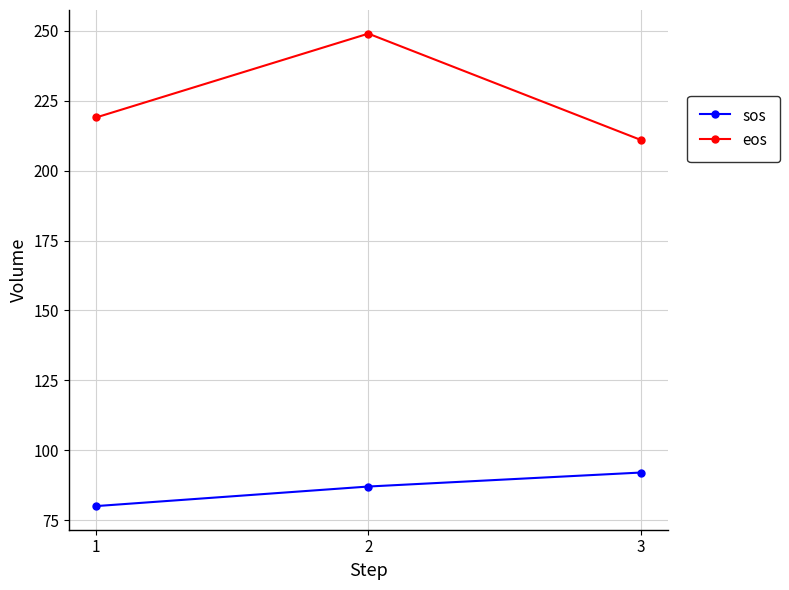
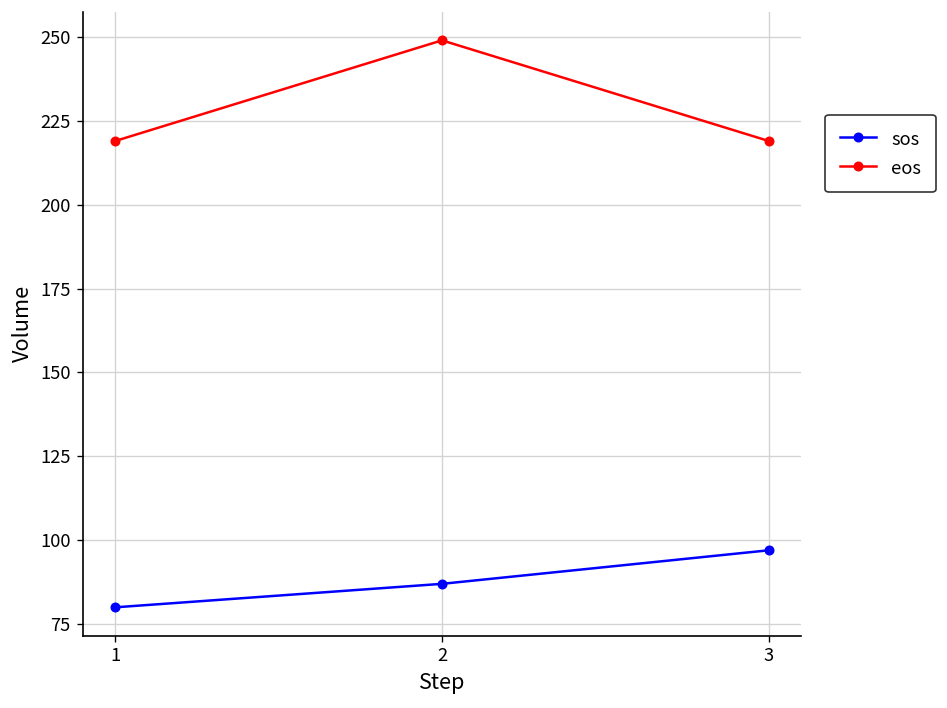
sos, 3: 92 -> 97
eos, 3: 211 -> 219
